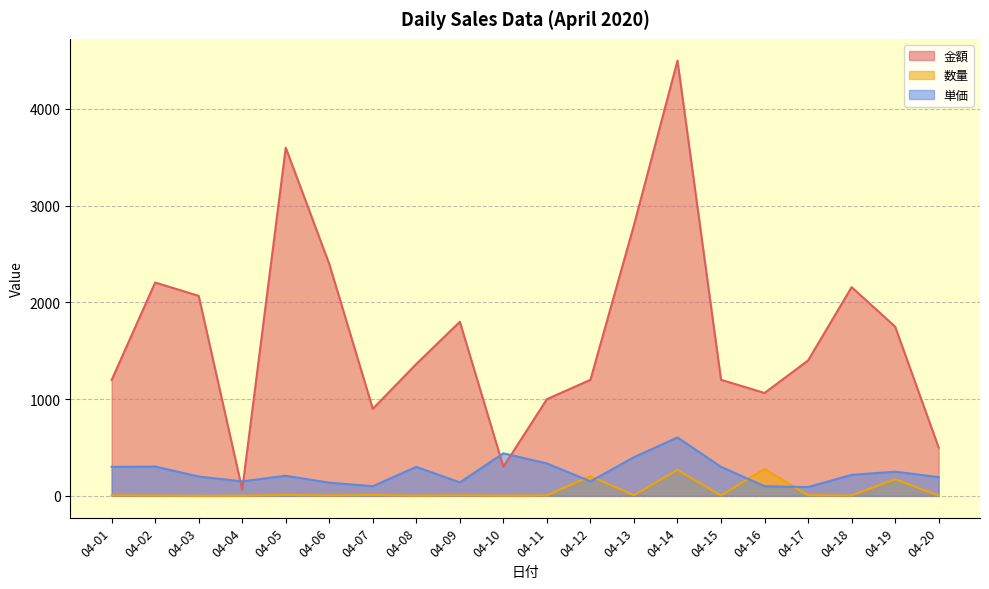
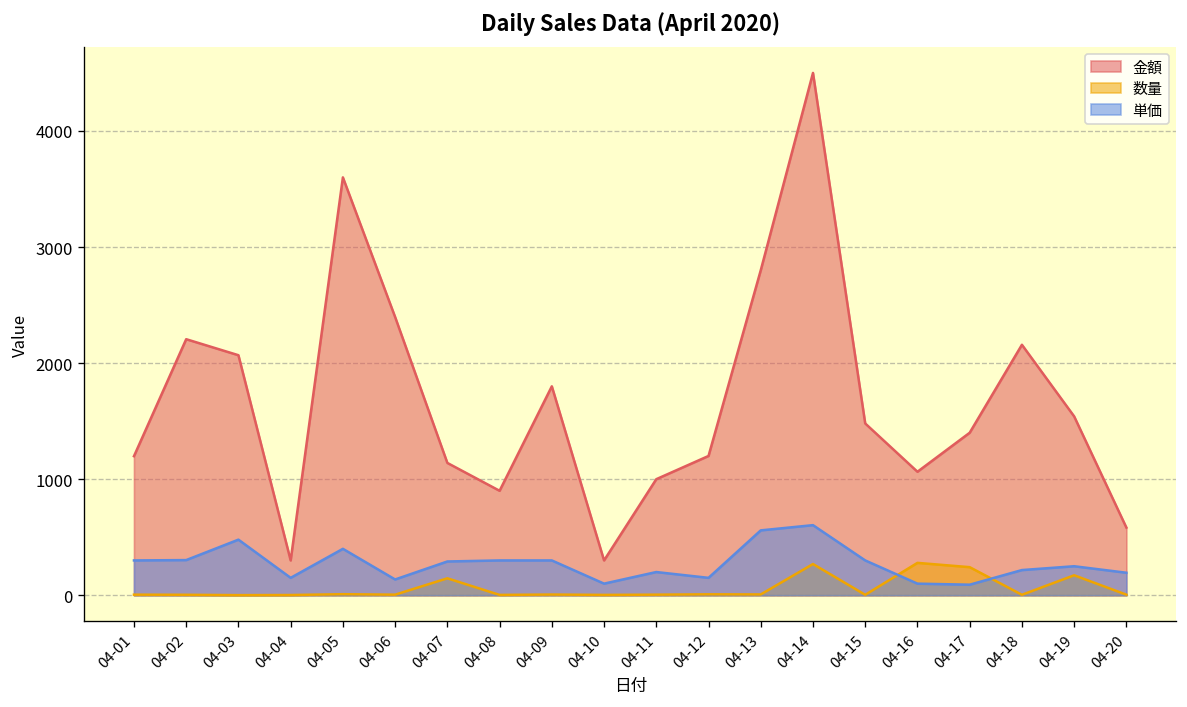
単価, 04-03: 200 -> 500
金額, 04-04: 100 -> 300
単価, 04-05: 200 -> 400
金額, 04-07: 900 -> 1100
数量, 04-07: 0 -> 100
単価, 04-07: 100 -> 300
金額, 04-08: 1400 -> 900
単価, 04-09: 100 -> 300
単価, 04-10: 400 -> 100
単価, 04-11: 300 -> 200
数量, 04-12: 200 -> 0
単価, 04-13: 400 -> 600
金額, 04-15: 1200 -> 1500
数量, 04-17: 0 -> 200
金額, 04-19: 1800 -> 1500
金額, 04-20: 500 -> 600
